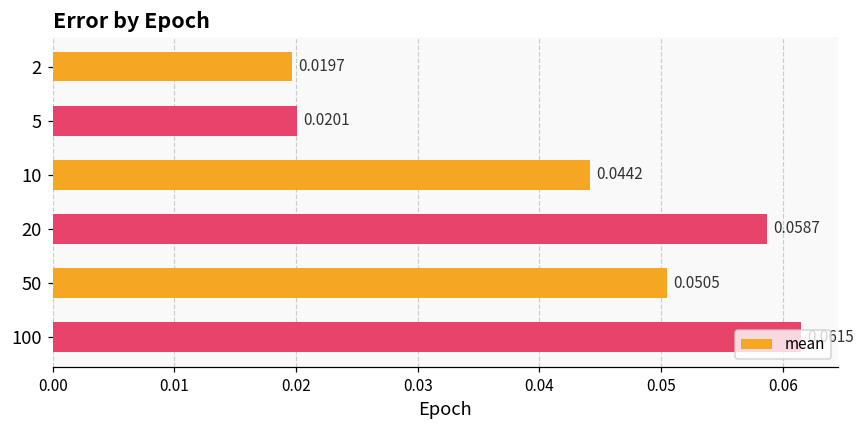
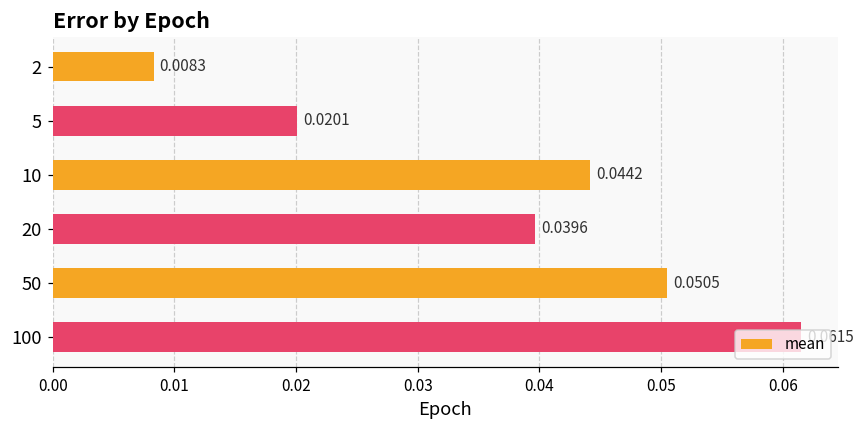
2: 0.0197 -> 0.0083
20: 0.0587 -> 0.0396
